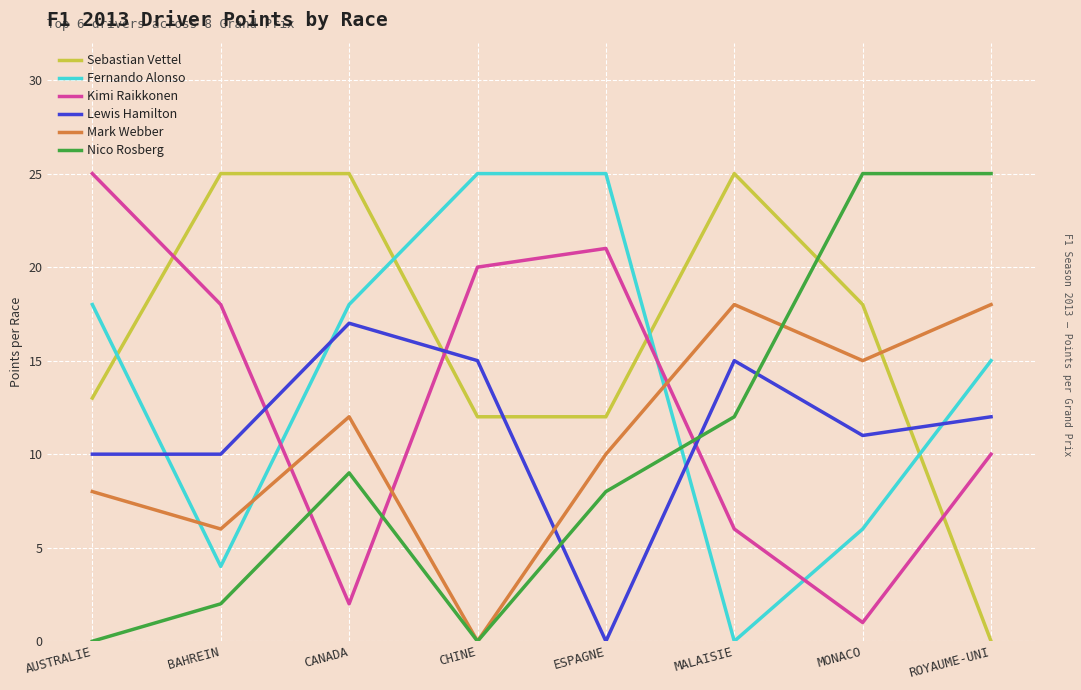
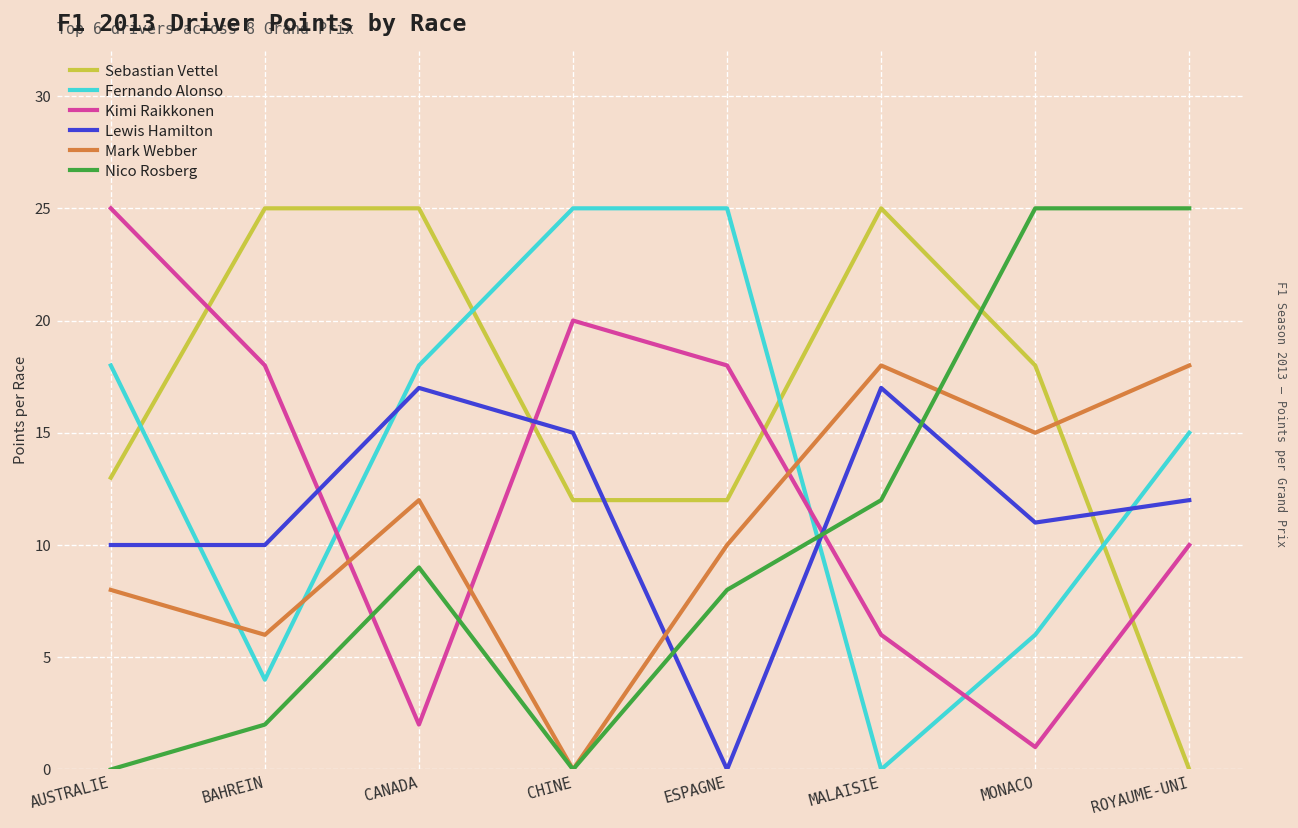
Kimi Raikkonen, ESPAGNE: 21 -> 18
Lewis Hamilton, MALAISIE: 15 -> 17
